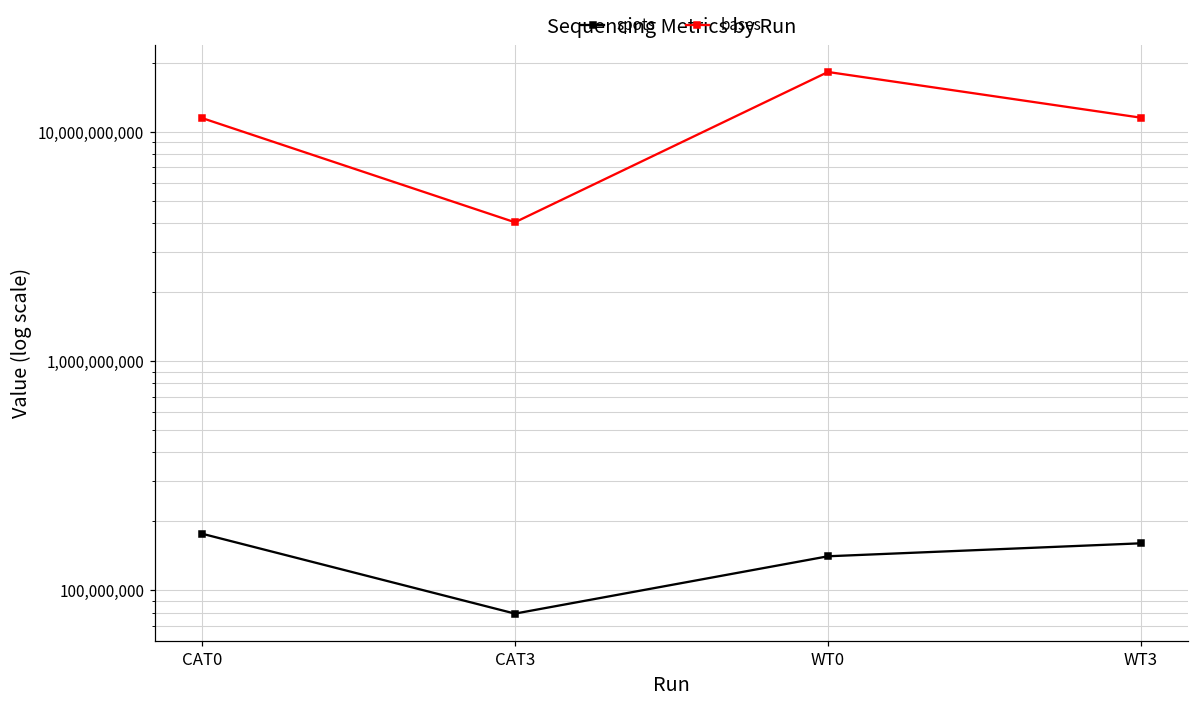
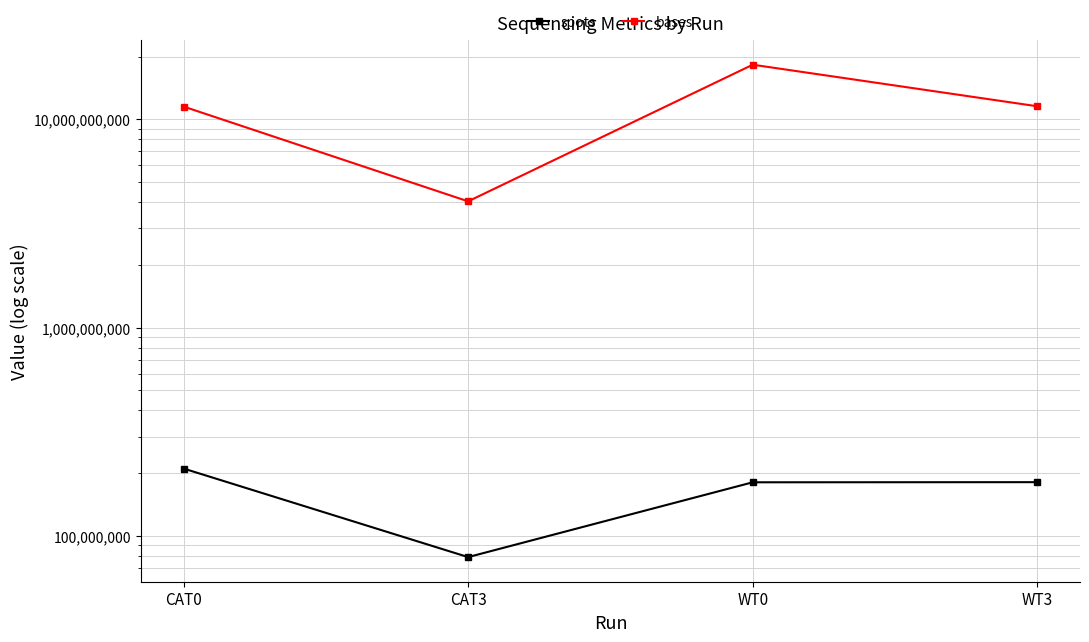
spots, CAT0: 180,000,000 -> 210,000,000
spots, WT0: 140,000,000 -> 180,000,000
spots, WT3: 160,000,000 -> 180,000,000
